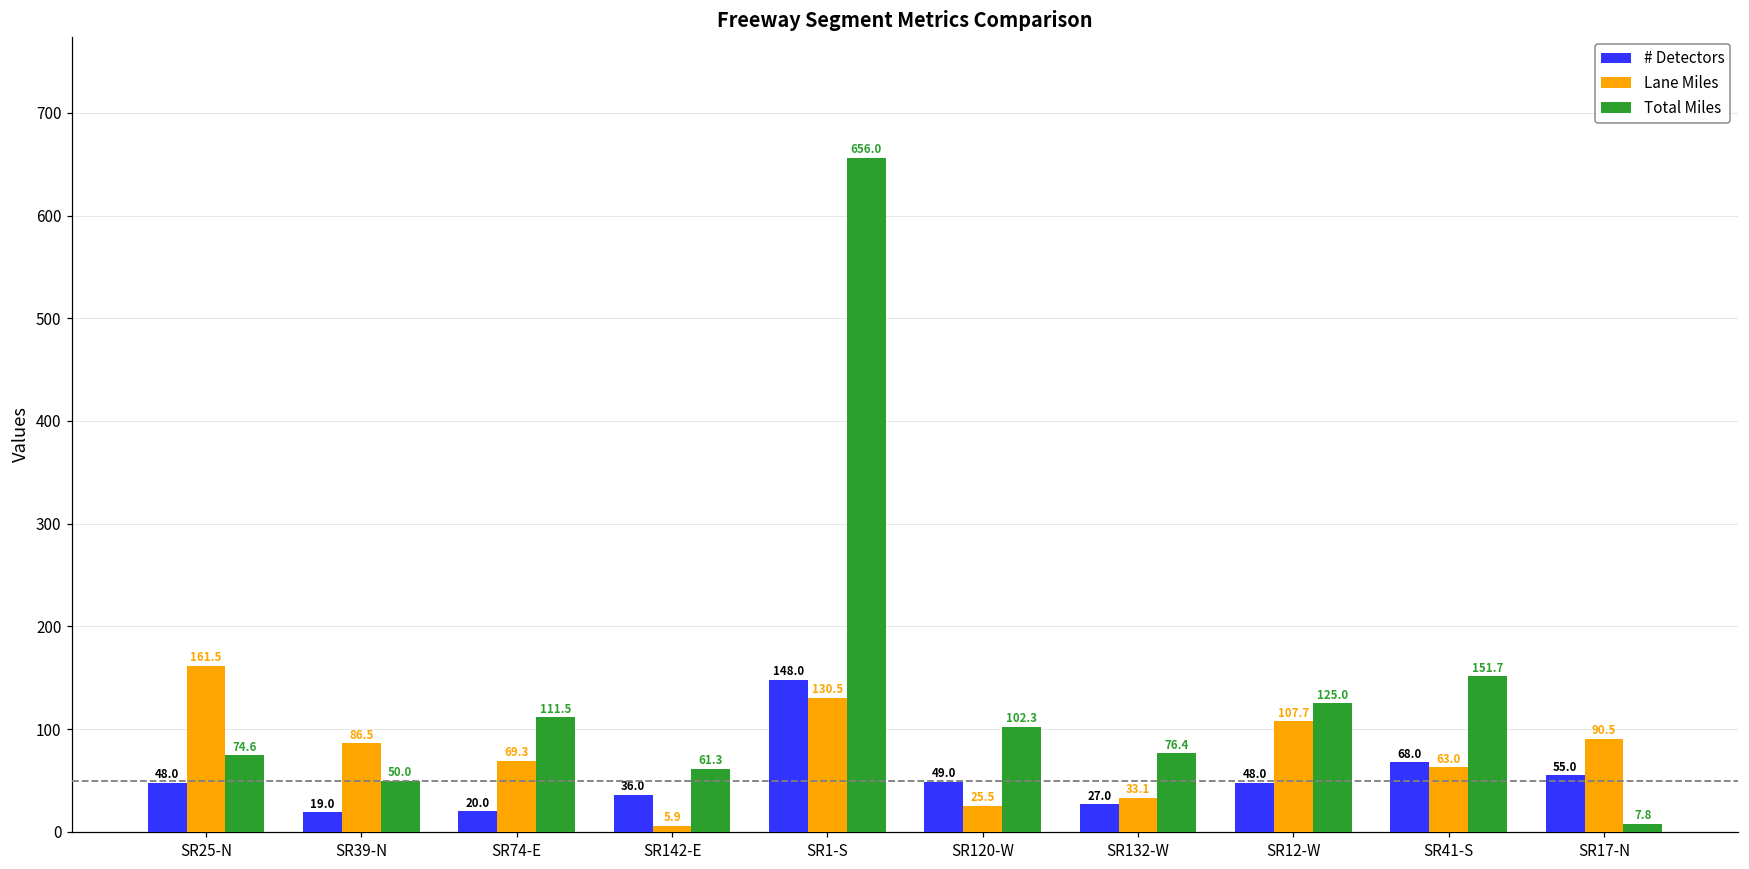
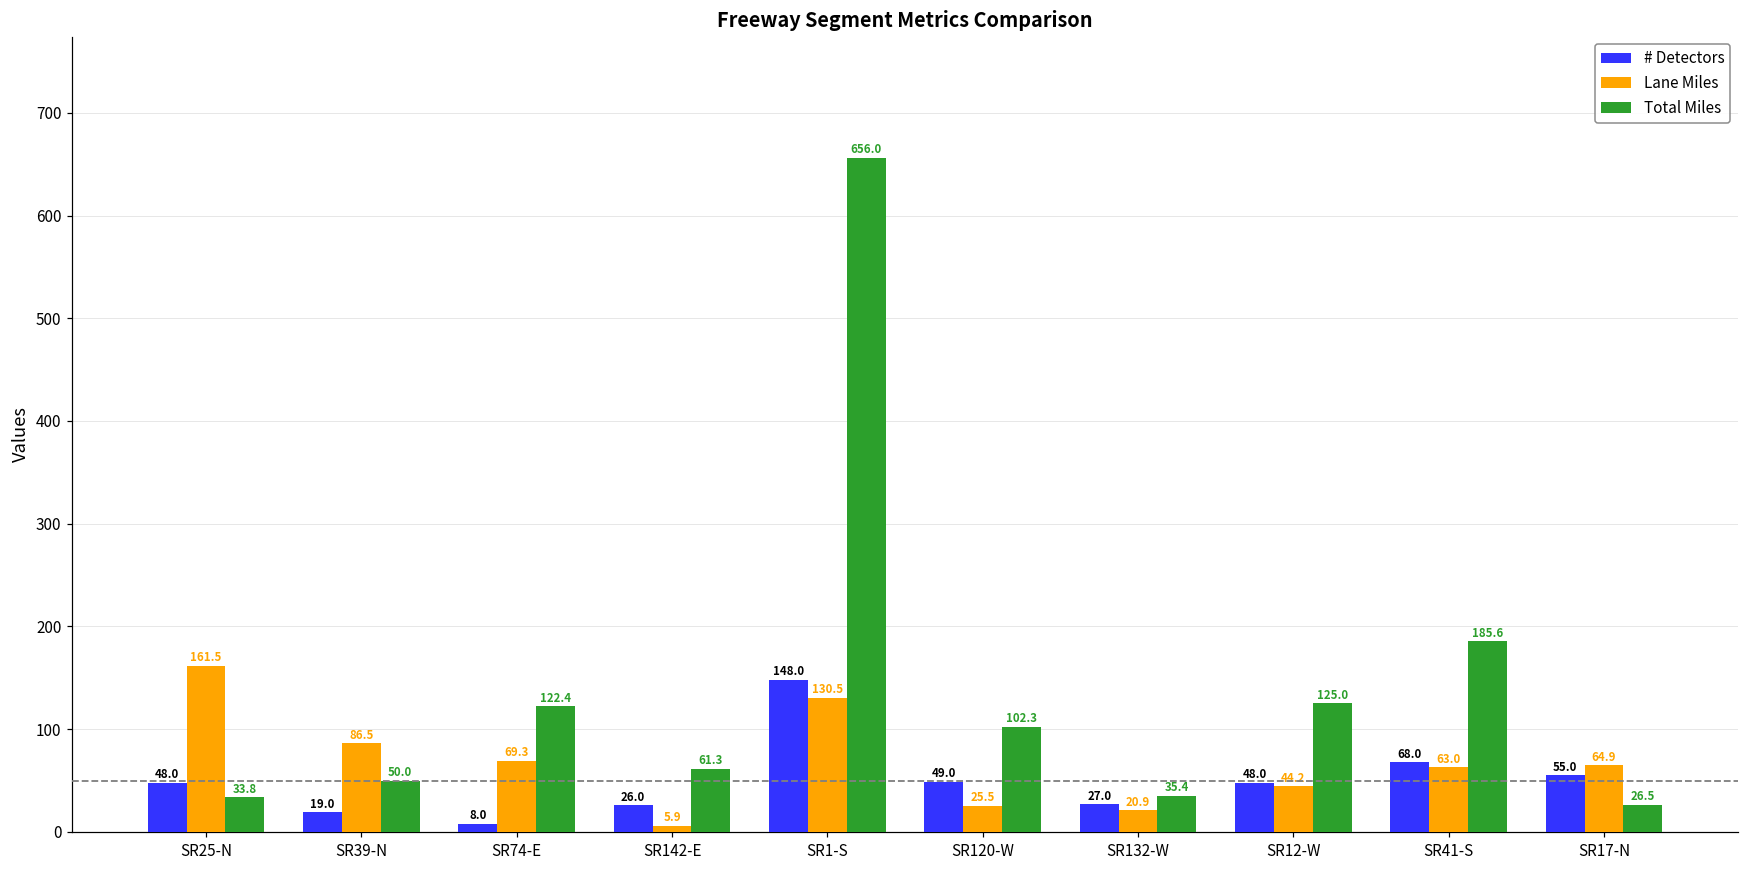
Total Miles, SR25-N: 74.6 -> 33.8
# Detectors, SR74-E: 20.0 -> 8.0
Total Miles, SR74-E: 111.5 -> 122.4
# Detectors, SR142-E: 36.0 -> 26.0
Lane Miles, SR132-W: 33.1 -> 20.9
Total Miles, SR132-W: 76.4 -> 35.4
Lane Miles, SR12-W: 107.7 -> 44.2
Total Miles, SR41-S: 151.7 -> 185.6
Lane Miles, SR17-N: 90.5 -> 64.9
Total Miles, SR17-N: 7.8 -> 26.5
